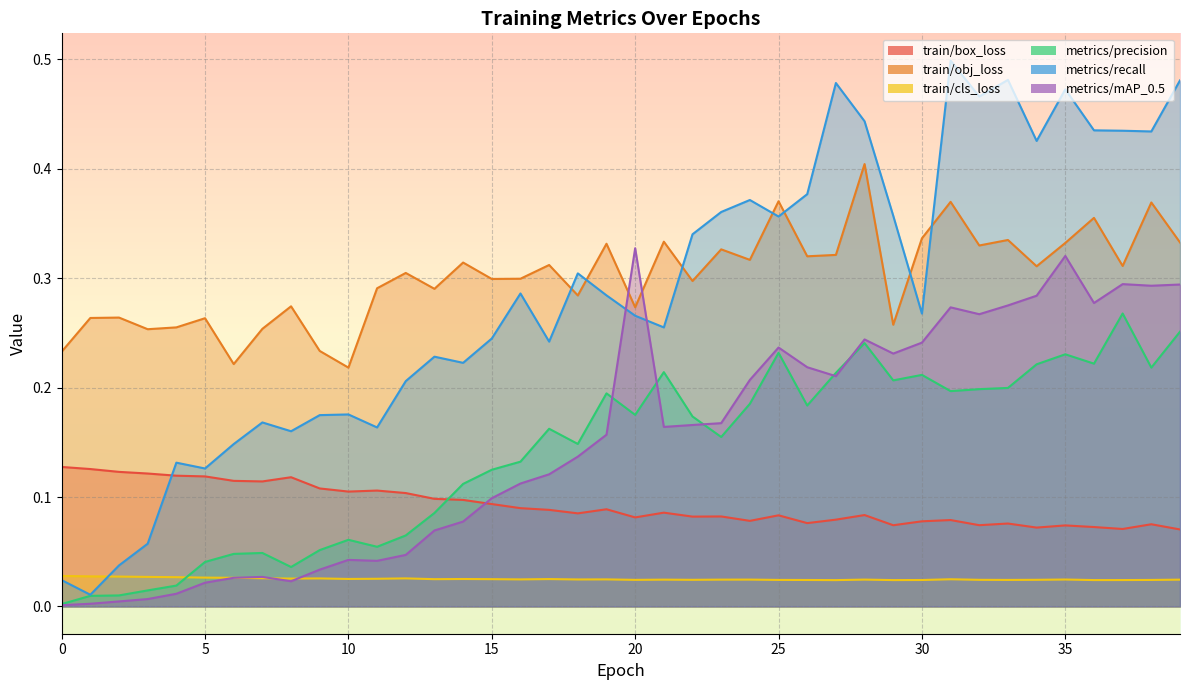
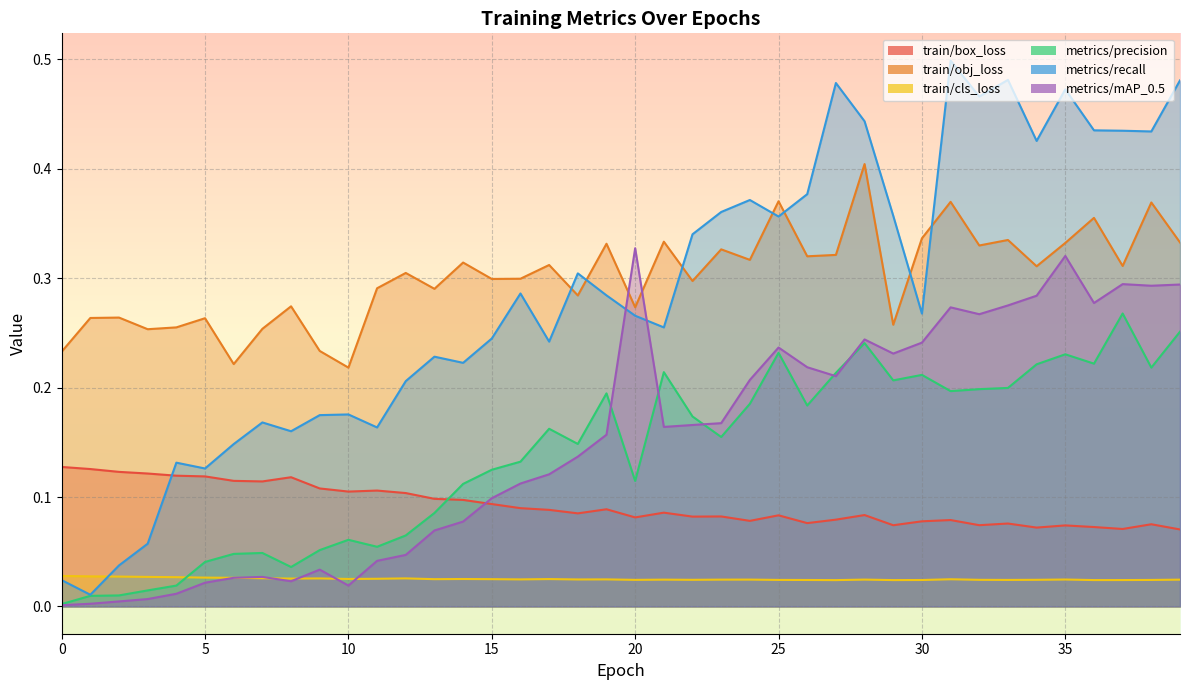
metrics/mAP_0.5, 10: 0.043 -> 0.019
metrics/precision, 20: 0.175 -> 0.115
